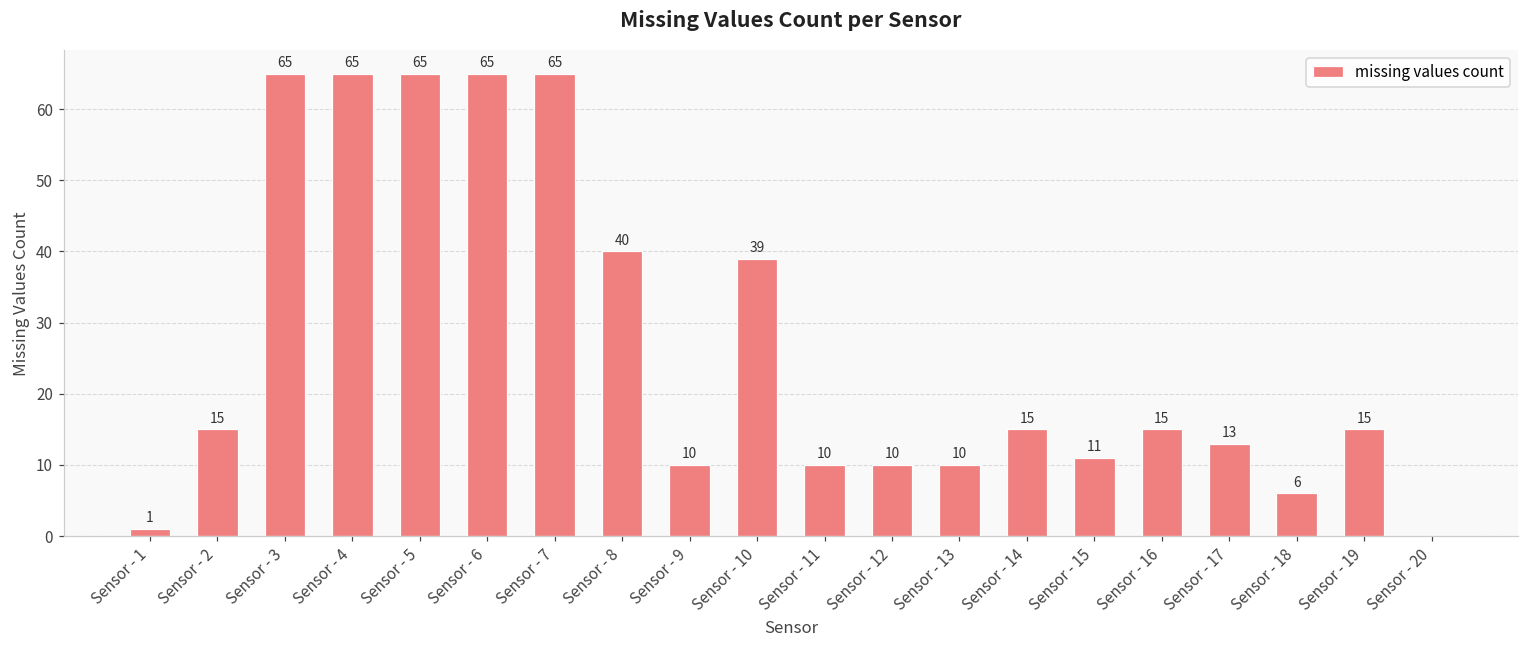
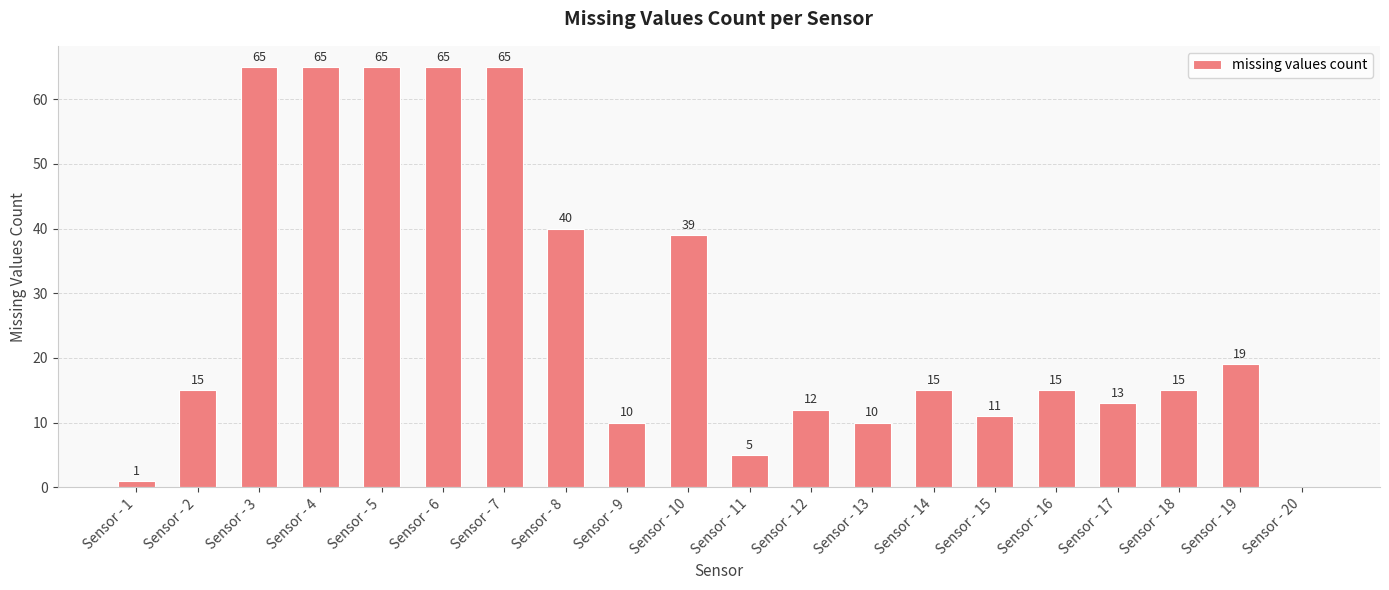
Sensor - 11: 10 -> 5
Sensor - 12: 10 -> 12
Sensor - 18: 6 -> 15
Sensor - 19: 15 -> 19
